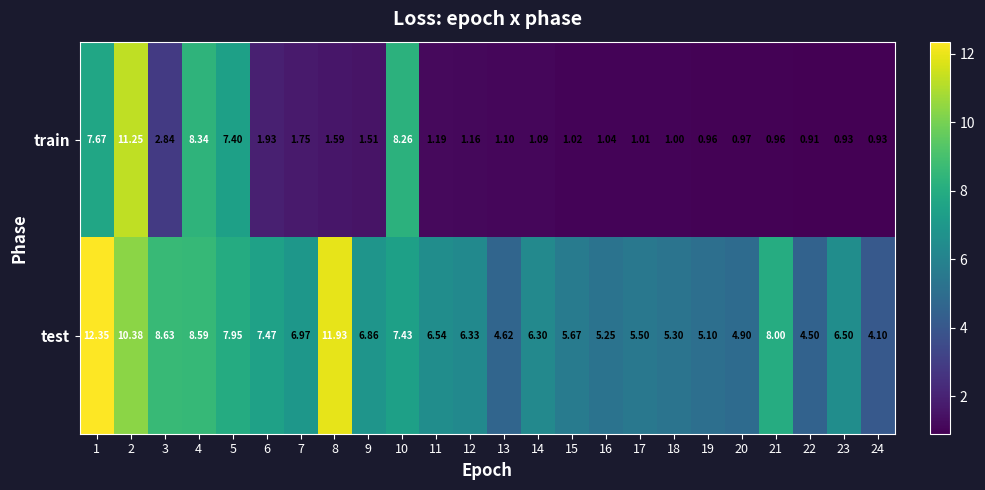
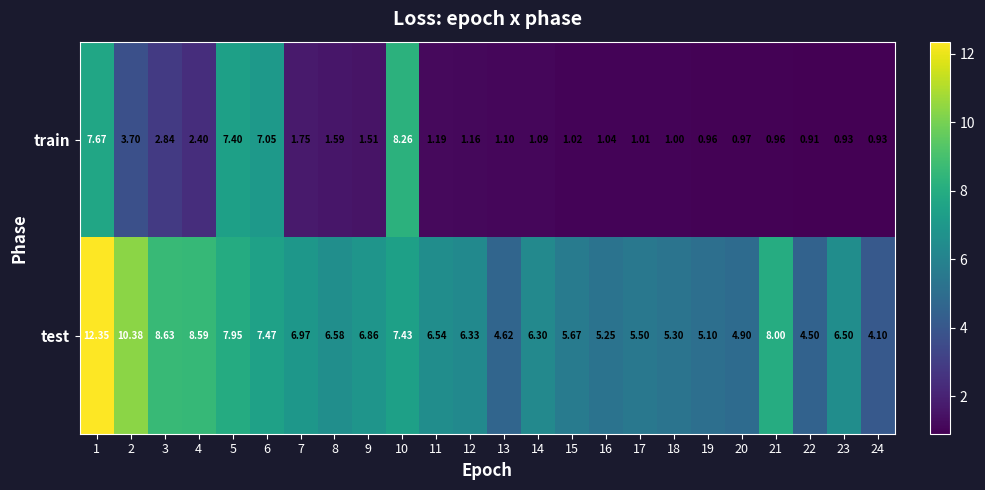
train, 2: 11.25 -> 3.70
train, 4: 8.34 -> 2.40
train, 6: 1.93 -> 7.05
test, 8: 11.93 -> 6.58
